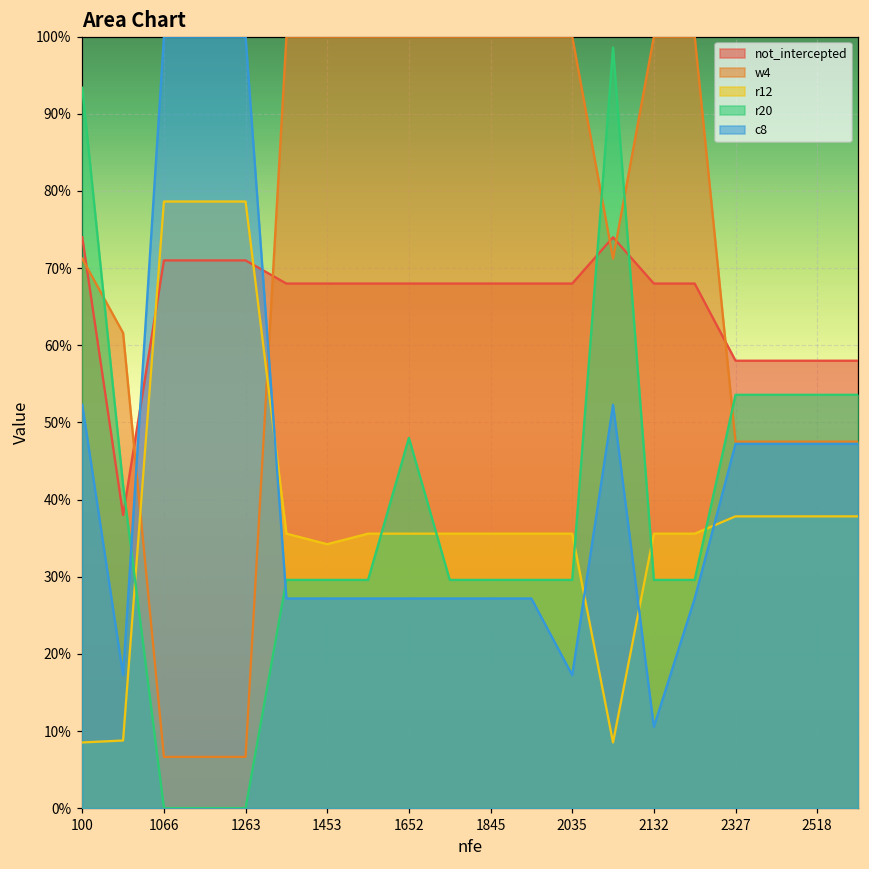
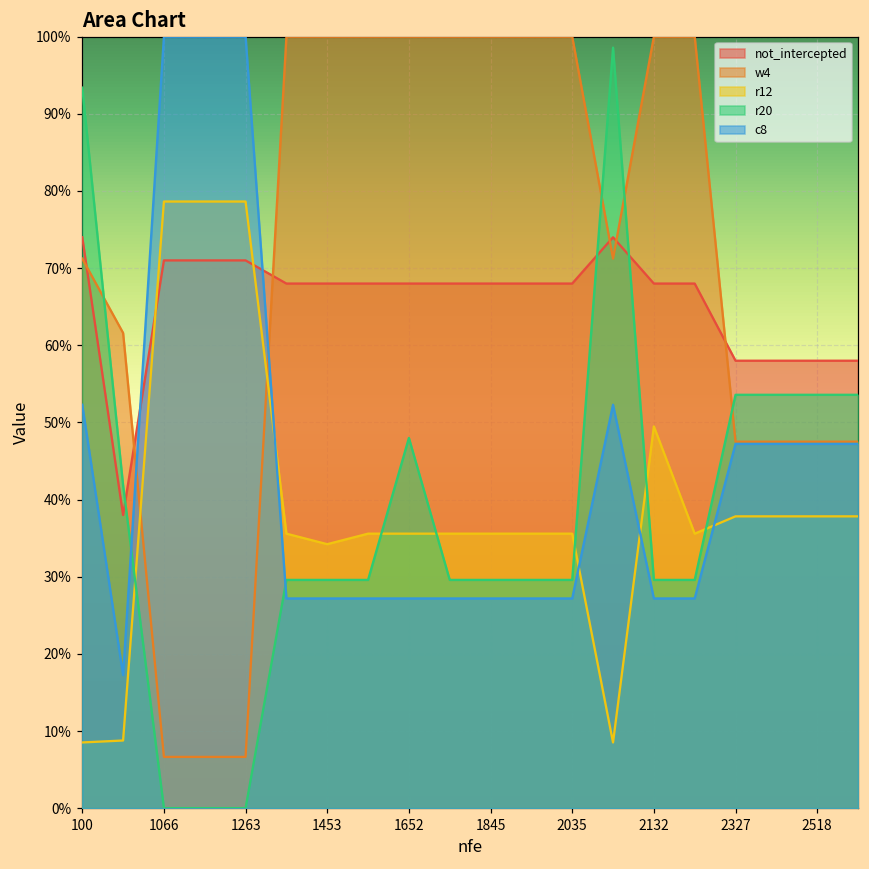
c8, 2035: 17% -> 27%
r12, 2132: 36% -> 49%
c8, 2132: 11% -> 27%
